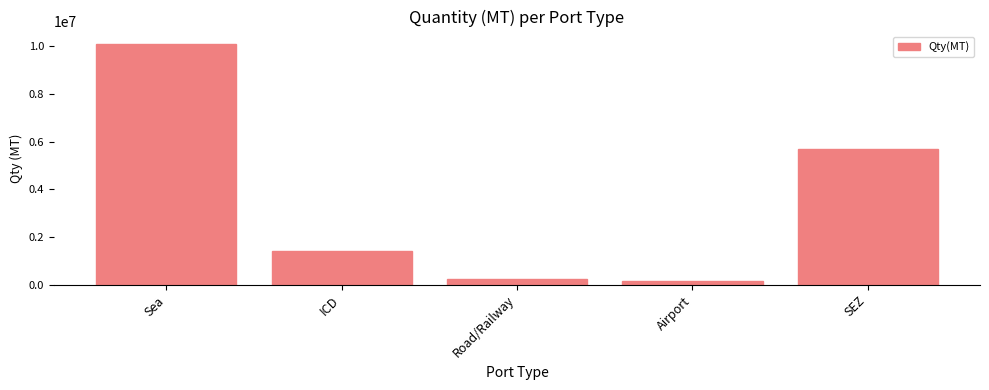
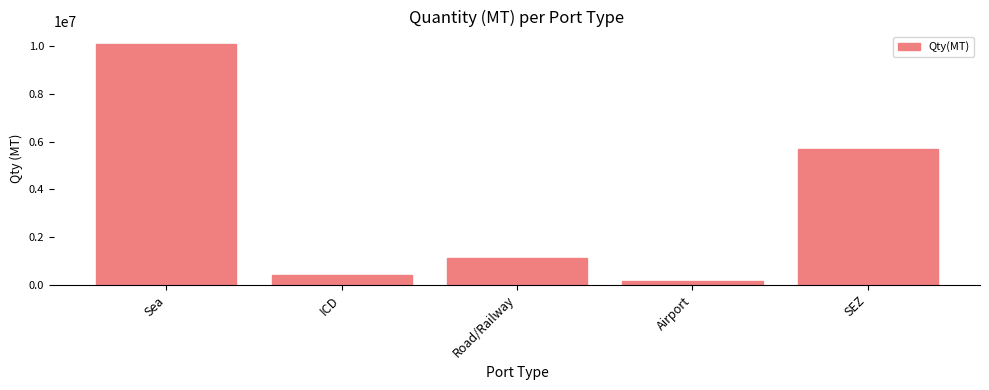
ICD: 1400000 -> 400000
Road/Railway: 300000 -> 1100000
